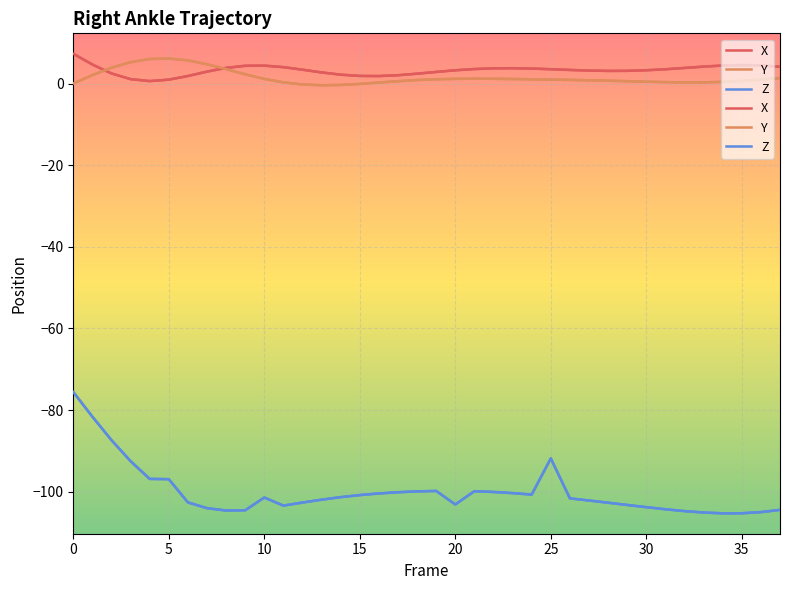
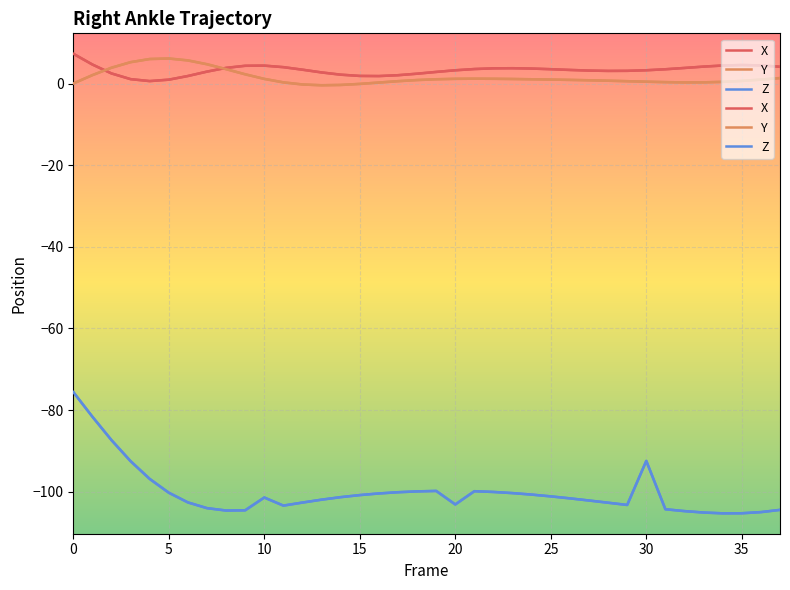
Z, 5: -97 -> -100
Z, 25: -92 -> -101
Z, 30: -104 -> -92
